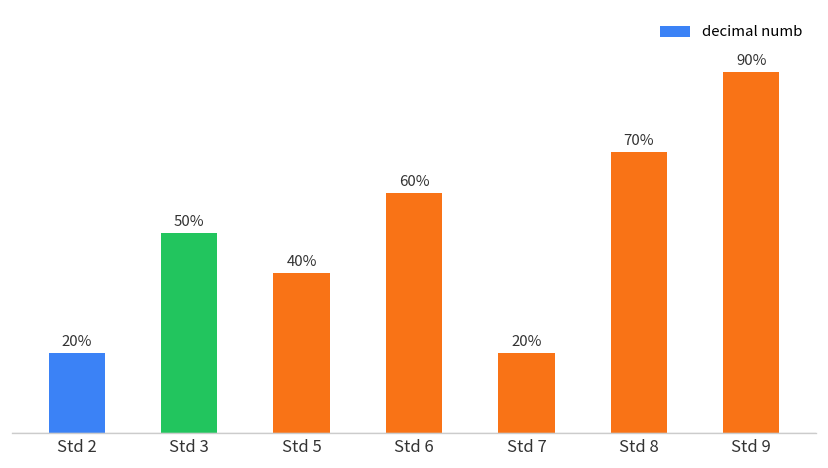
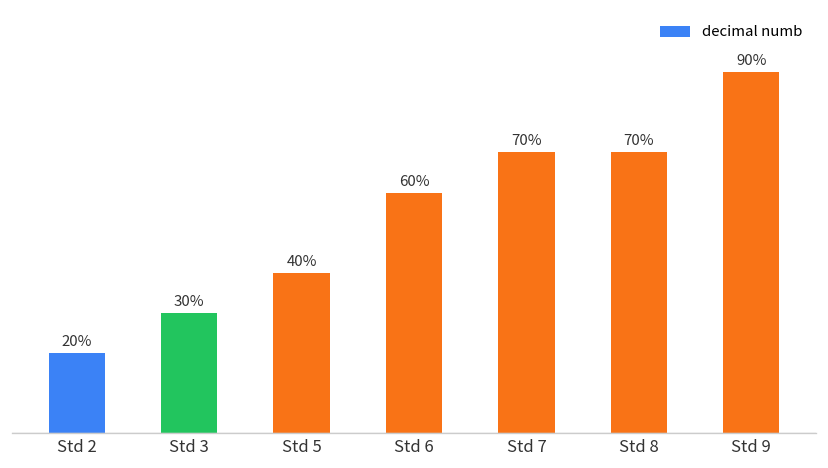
Std 3: 50% -> 30%
Std 7: 20% -> 70%
